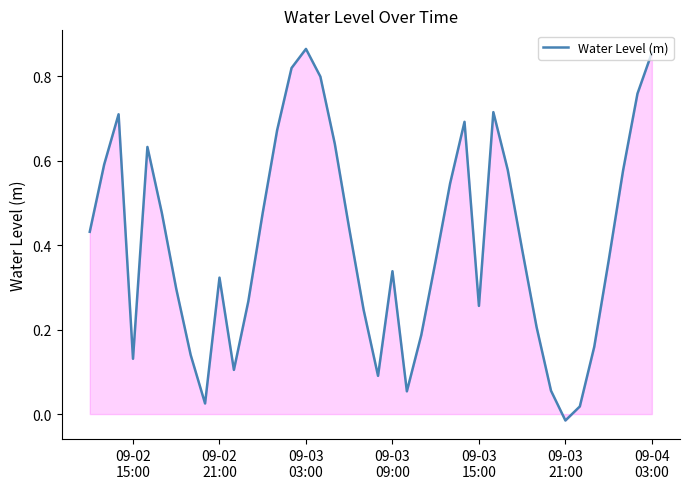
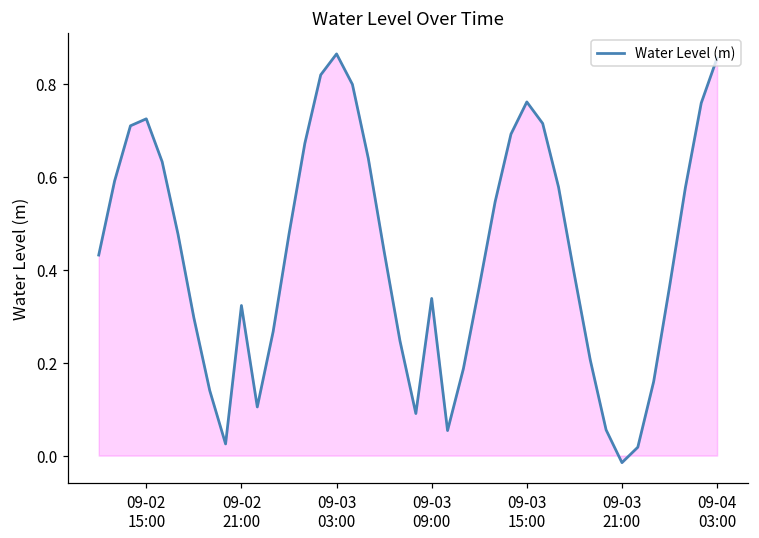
Water Level (m), 09-02 15:00: 0.13 -> 0.72
Water Level (m), 09-03 15:00: 0.26 -> 0.76
